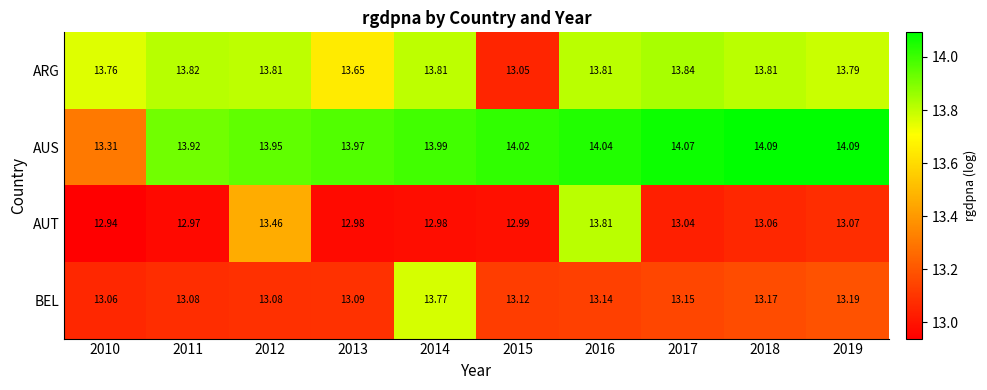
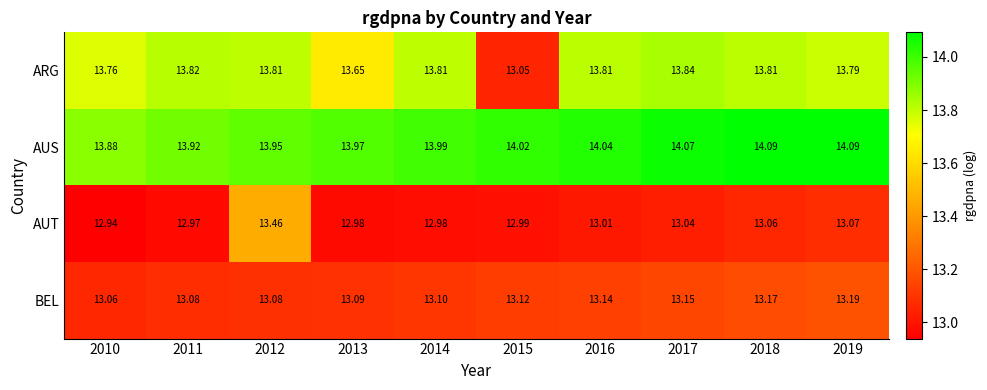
AUS, 2010: 13.31 -> 13.88
AUT, 2016: 13.81 -> 13.01
BEL, 2014: 13.77 -> 13.10
